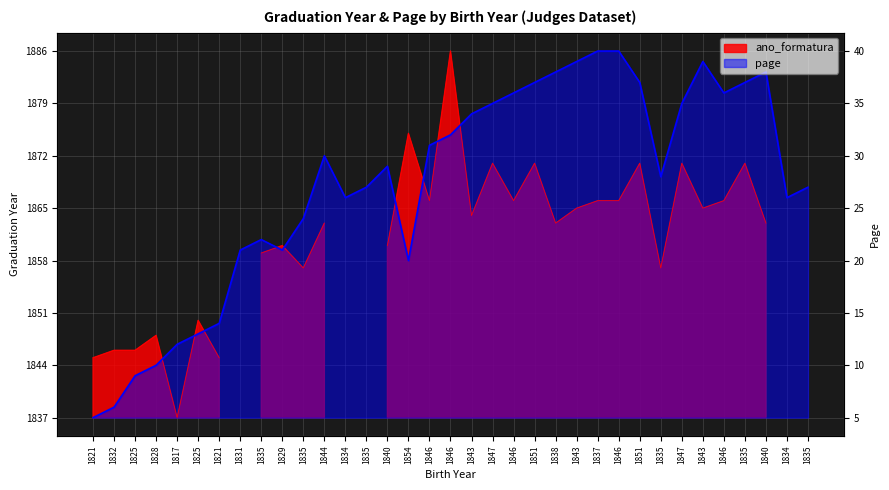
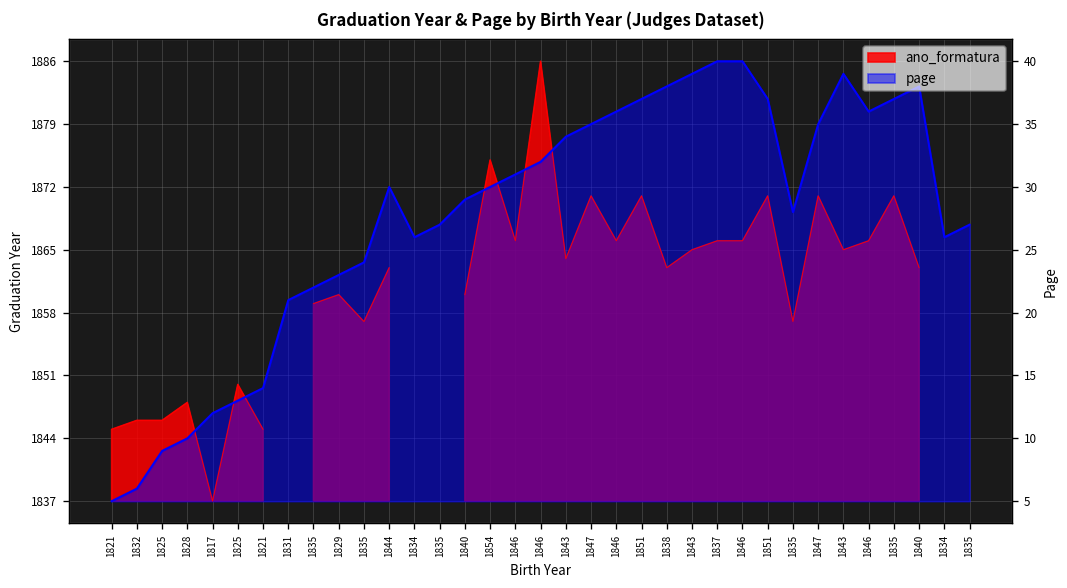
page, 1829: 1859 -> 1862
page, 1854: 1858 -> 1872
